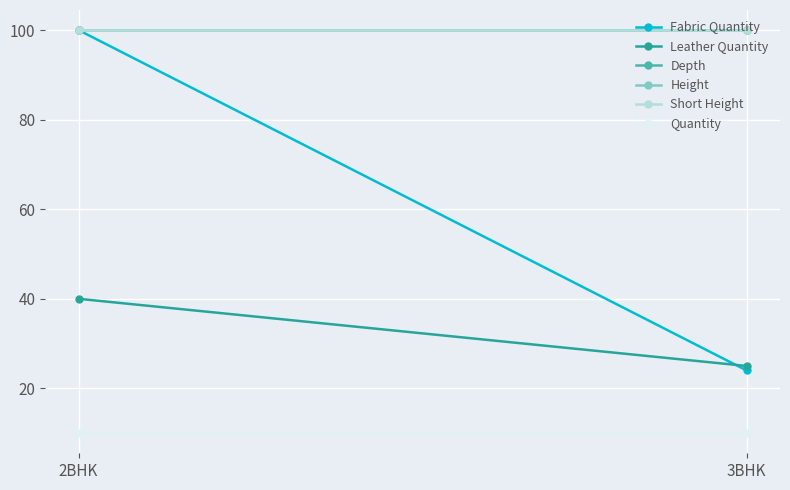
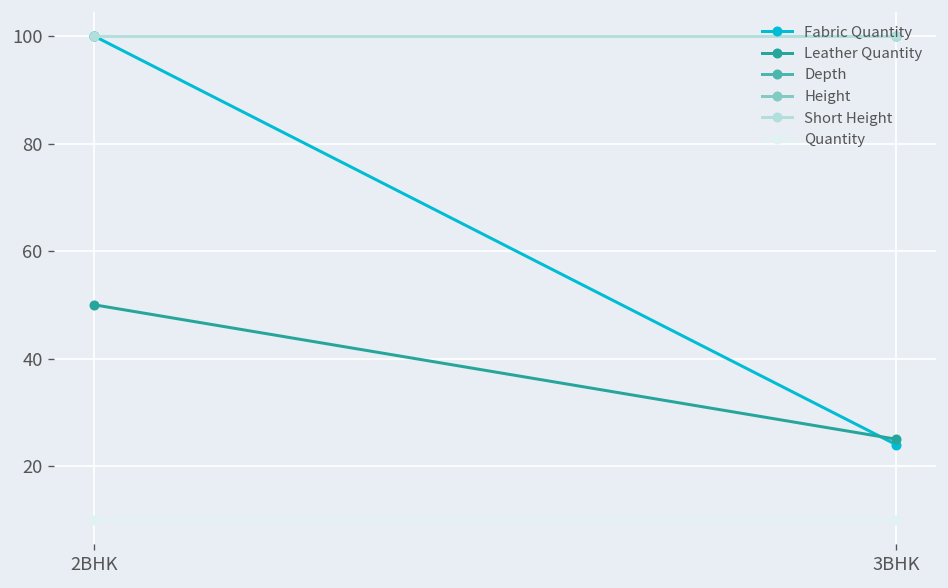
Leather Quantity, 2BHK: 40 -> 50
